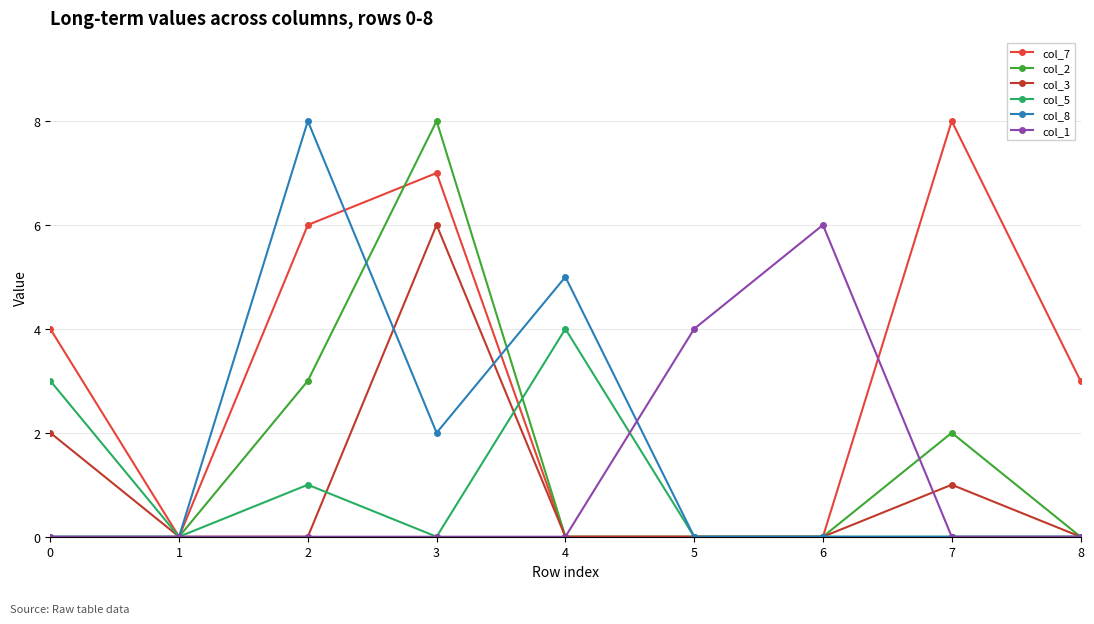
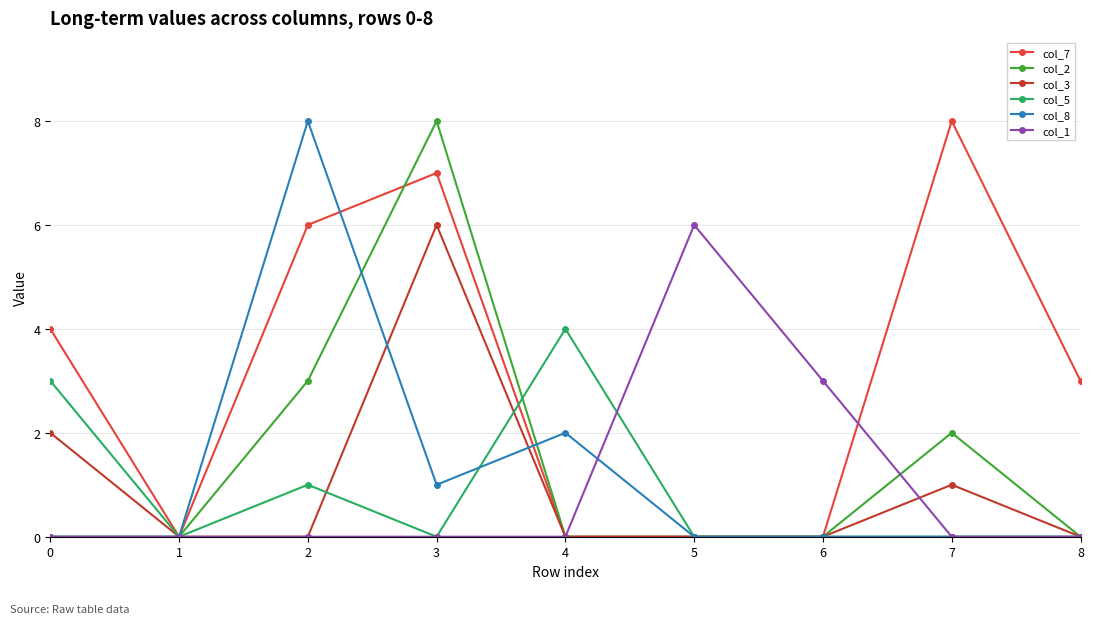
col_8, 3: 2 -> 1
col_8, 4: 5 -> 2
col_1, 5: 4 -> 6
col_1, 6: 6 -> 3
